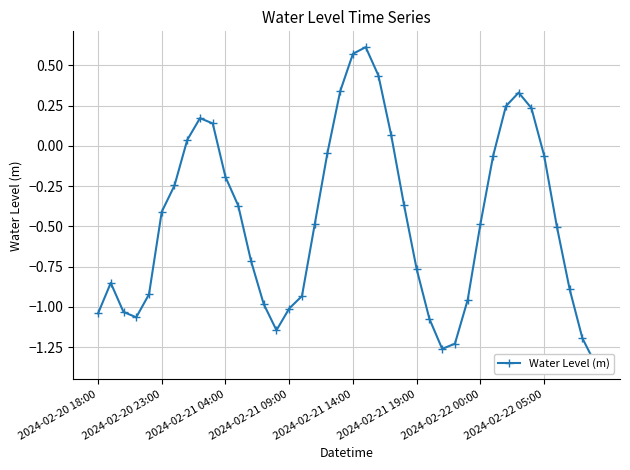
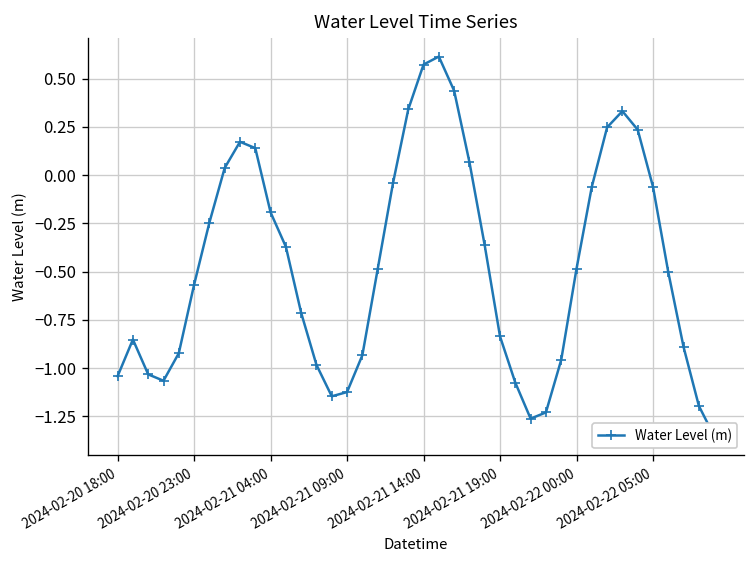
2024-02-20 23:00: -0.41 -> -0.57
2024-02-21 09:00: -1.01 -> -1.12
2024-02-21 19:00: -0.77 -> -0.84
